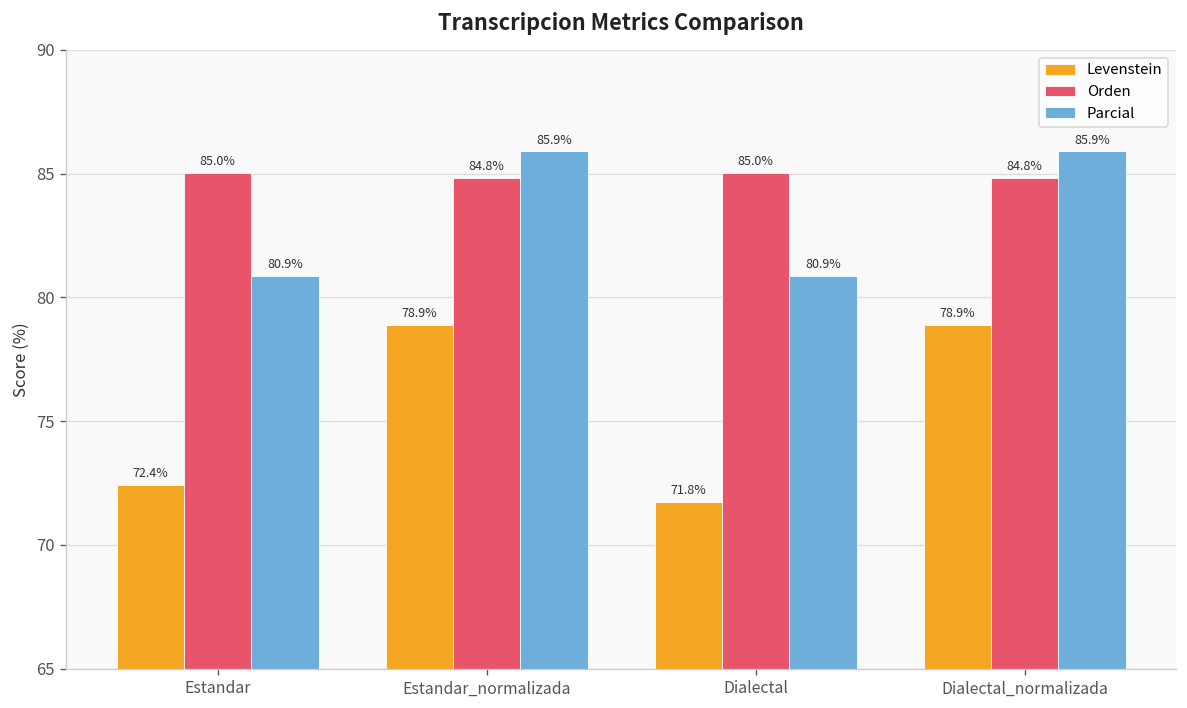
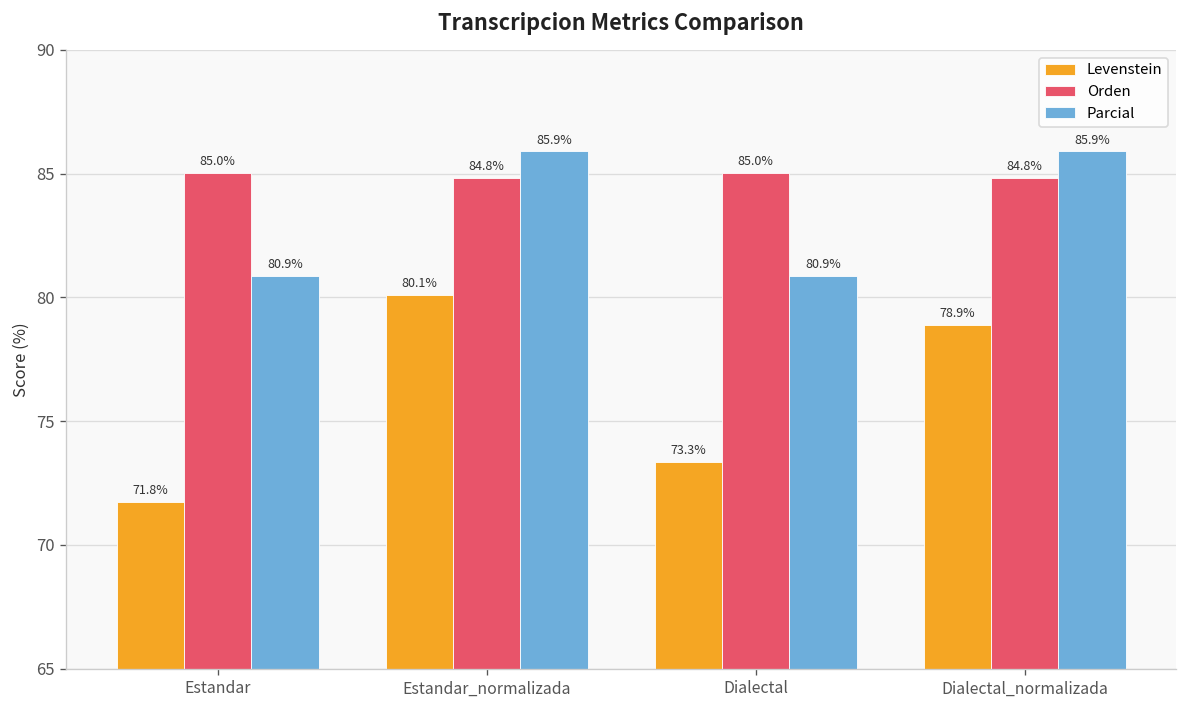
Levenstein, Estandar: 72.4% -> 71.8%
Levenstein, Estandar_normalizada: 78.9% -> 80.1%
Levenstein, Dialectal: 71.8% -> 73.3%
